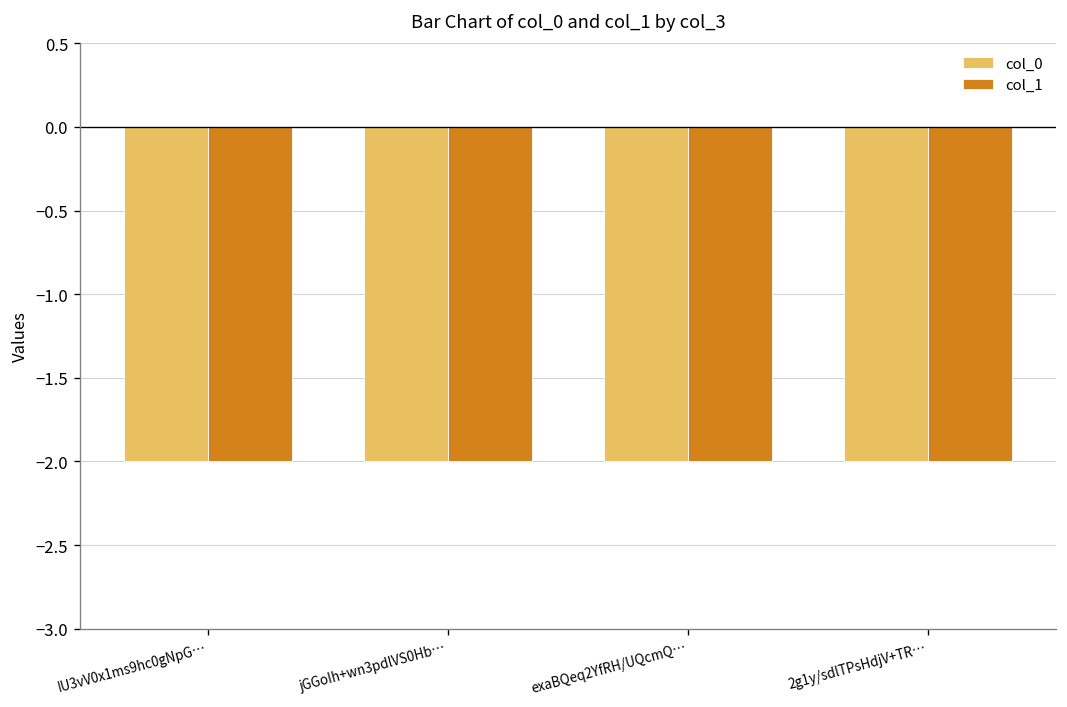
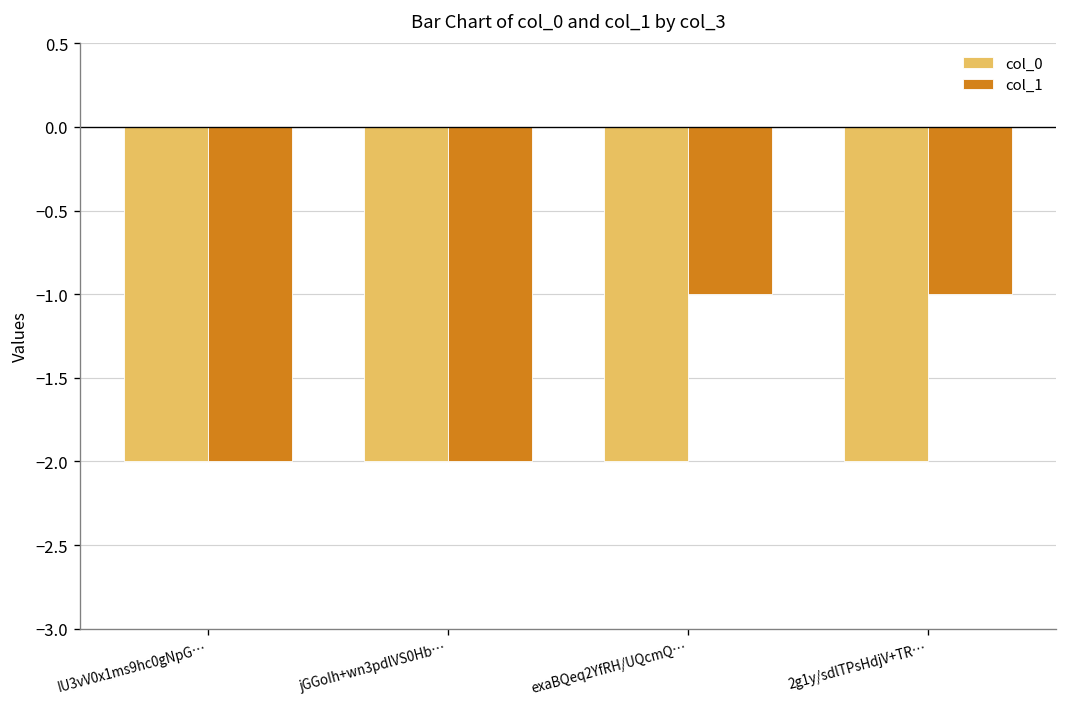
col_1, exaBQeq2YfRH/UQcmQ…: -2 -> -1
col_1, 2g1y/sdlTPsHdjV+TR…: -2 -> -1
